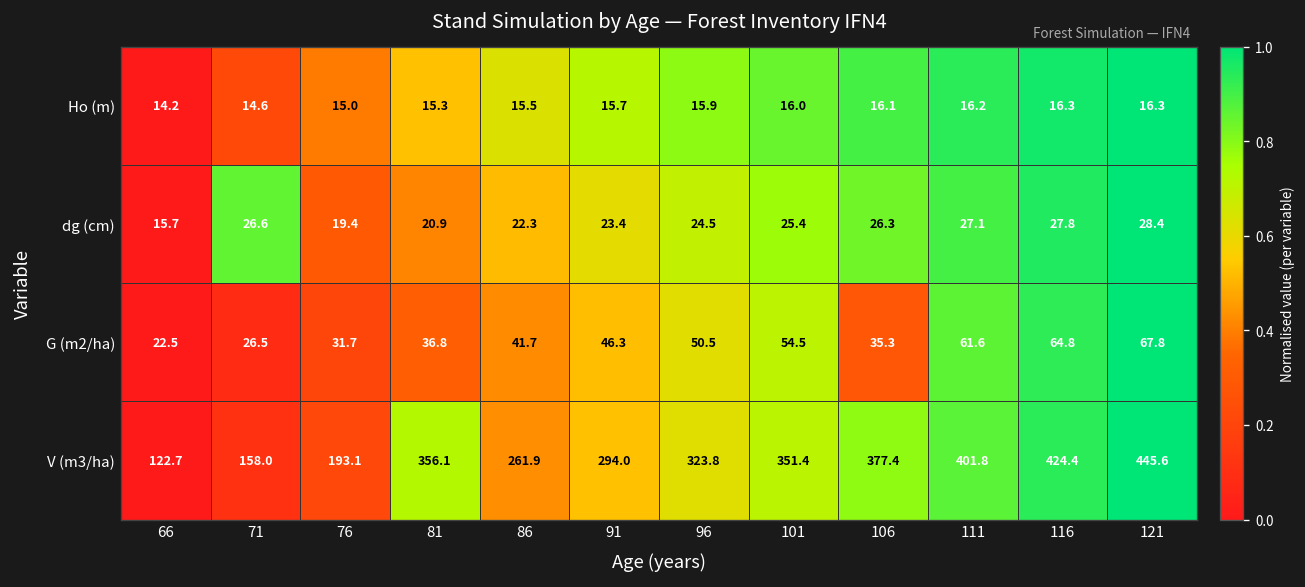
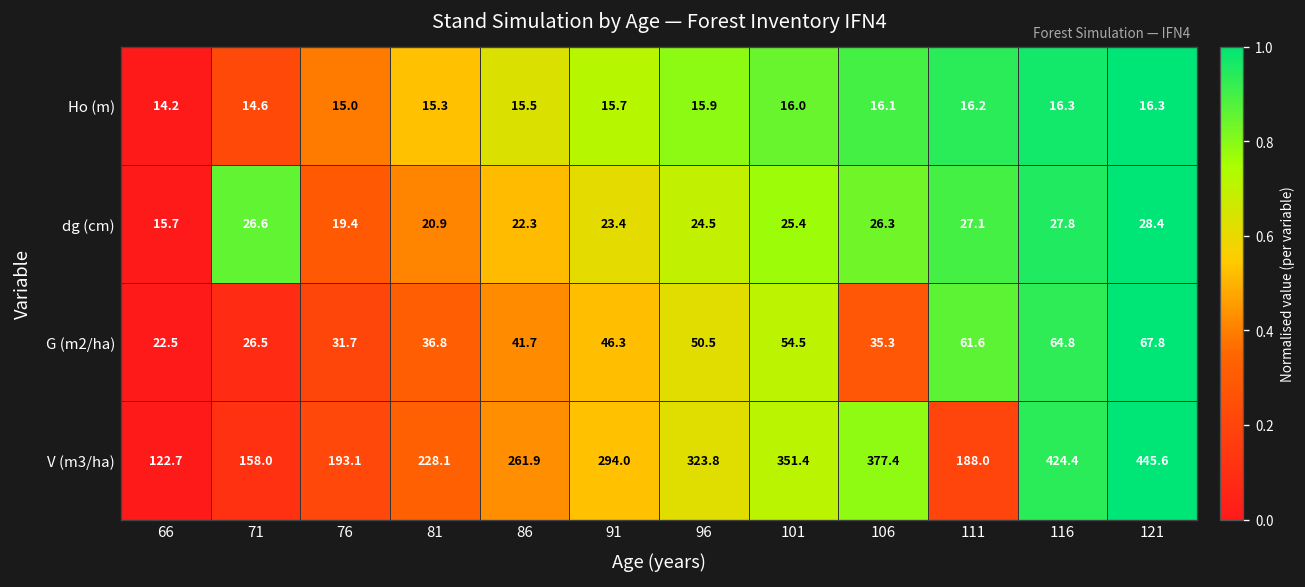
V (m3/ha), 81: 356.1 -> 228.1
V (m3/ha), 111: 401.8 -> 188.0
